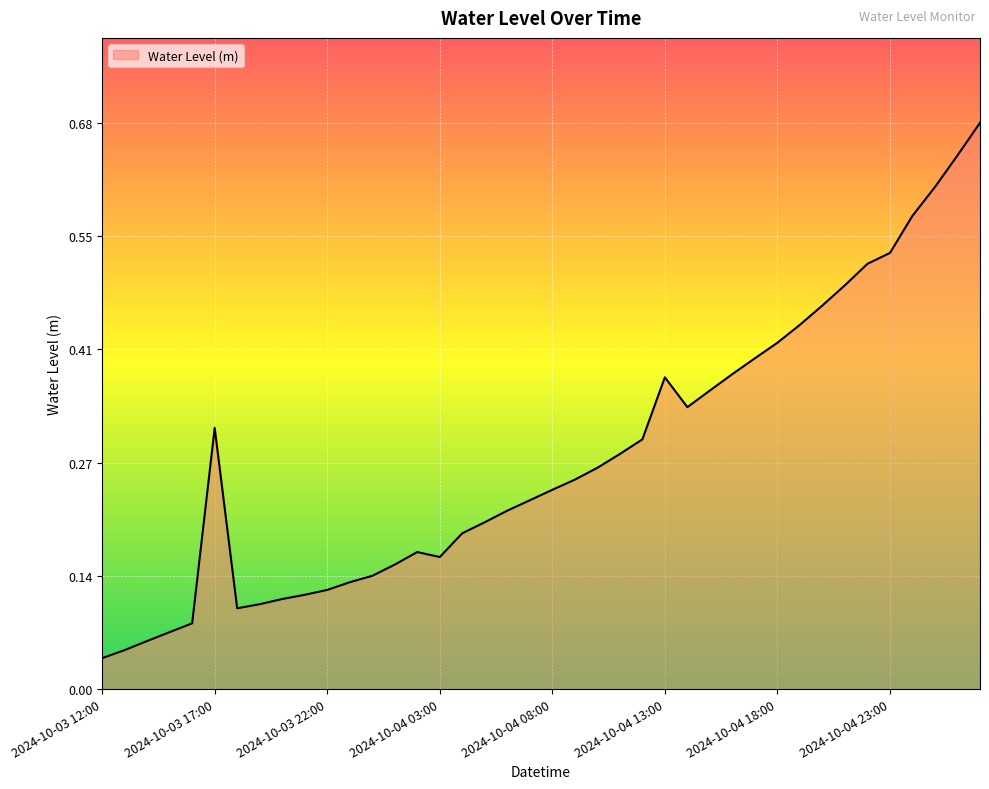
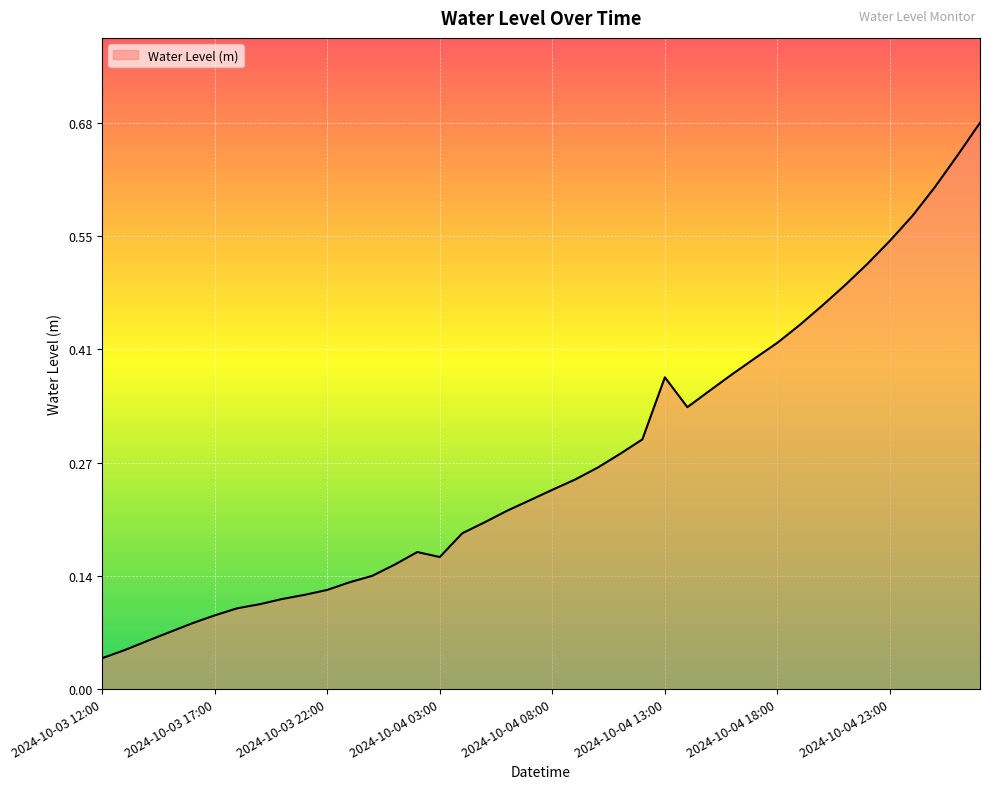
2024-10-03 17:00: 0.31 -> 0.09
2024-10-04 23:00: 0.53 -> 0.54
